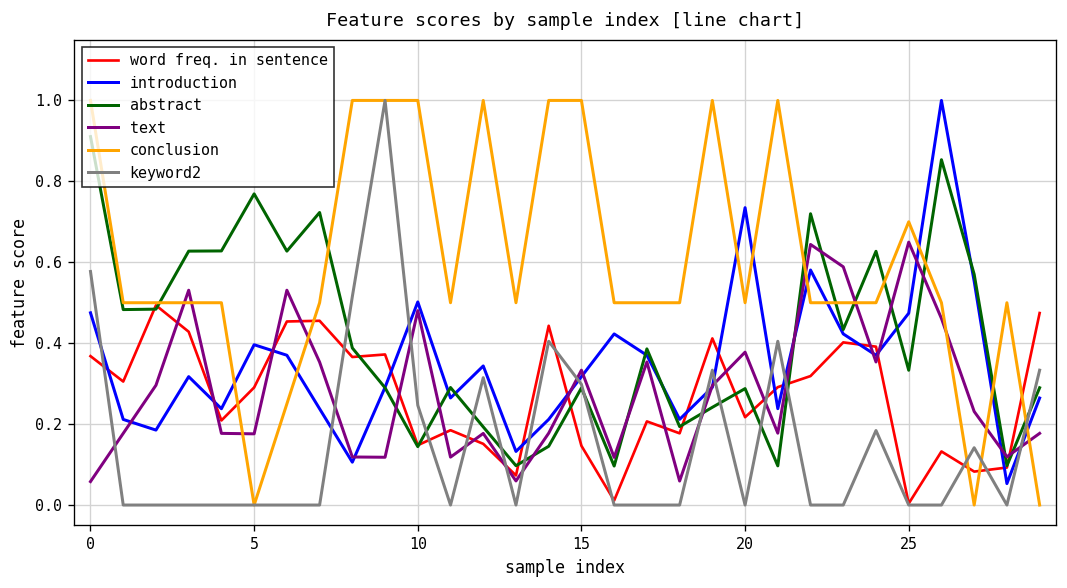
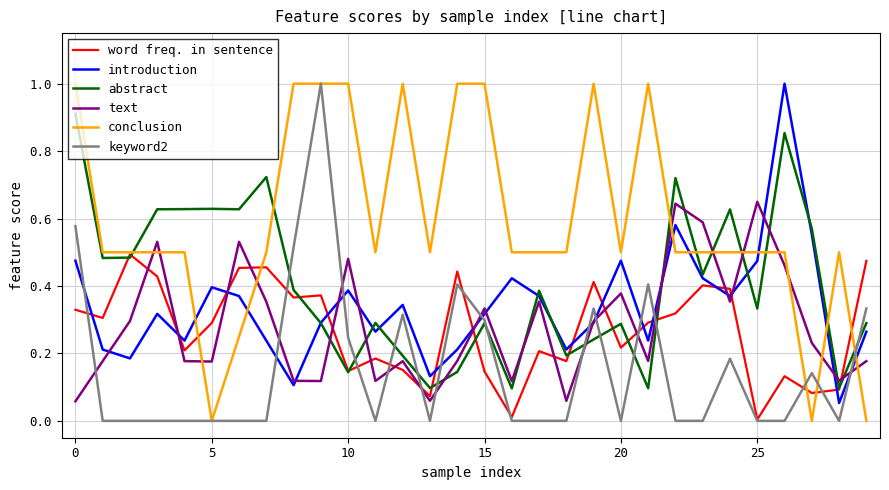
word freq. in sentence, 0: 0.37 -> 0.33
abstract, 5: 0.77 -> 0.63
introduction, 10: 0.50 -> 0.39
introduction, 20: 0.73 -> 0.48
conclusion, 25: 0.7 -> 0.5
